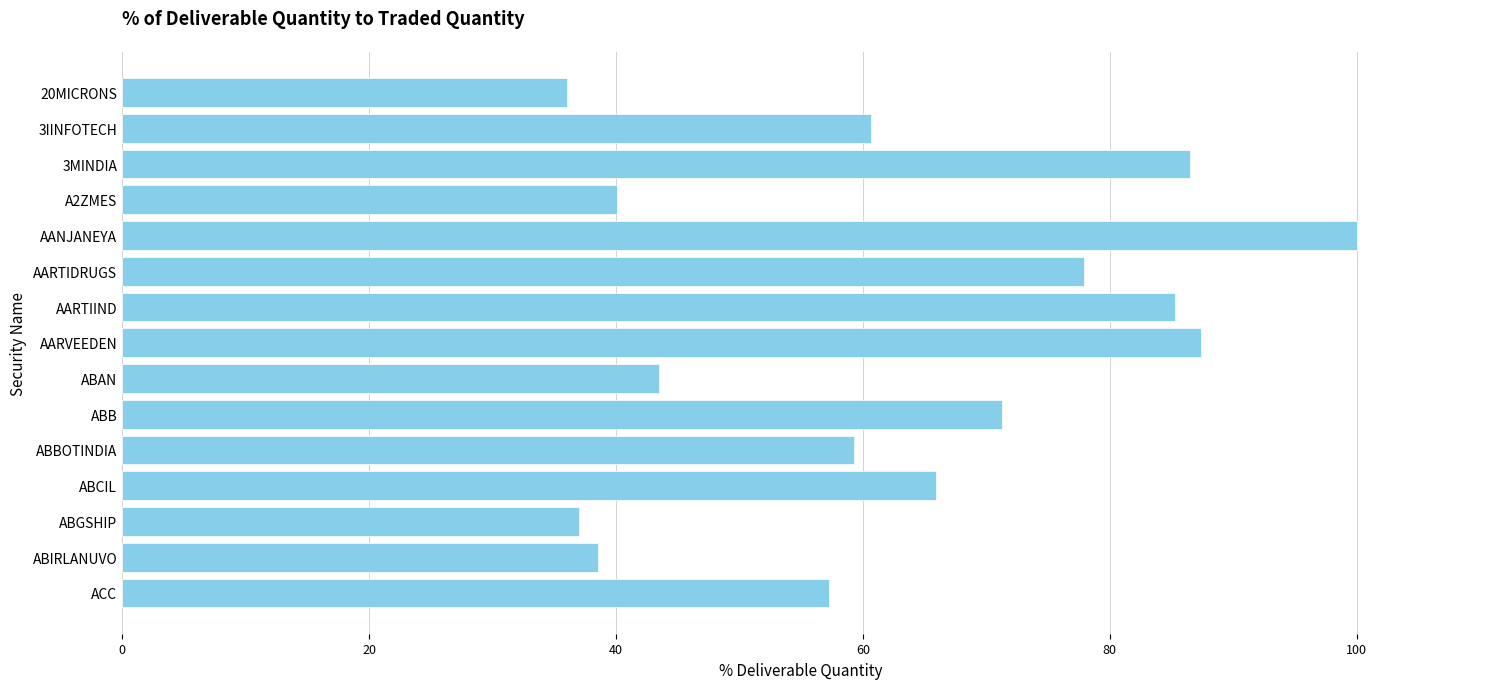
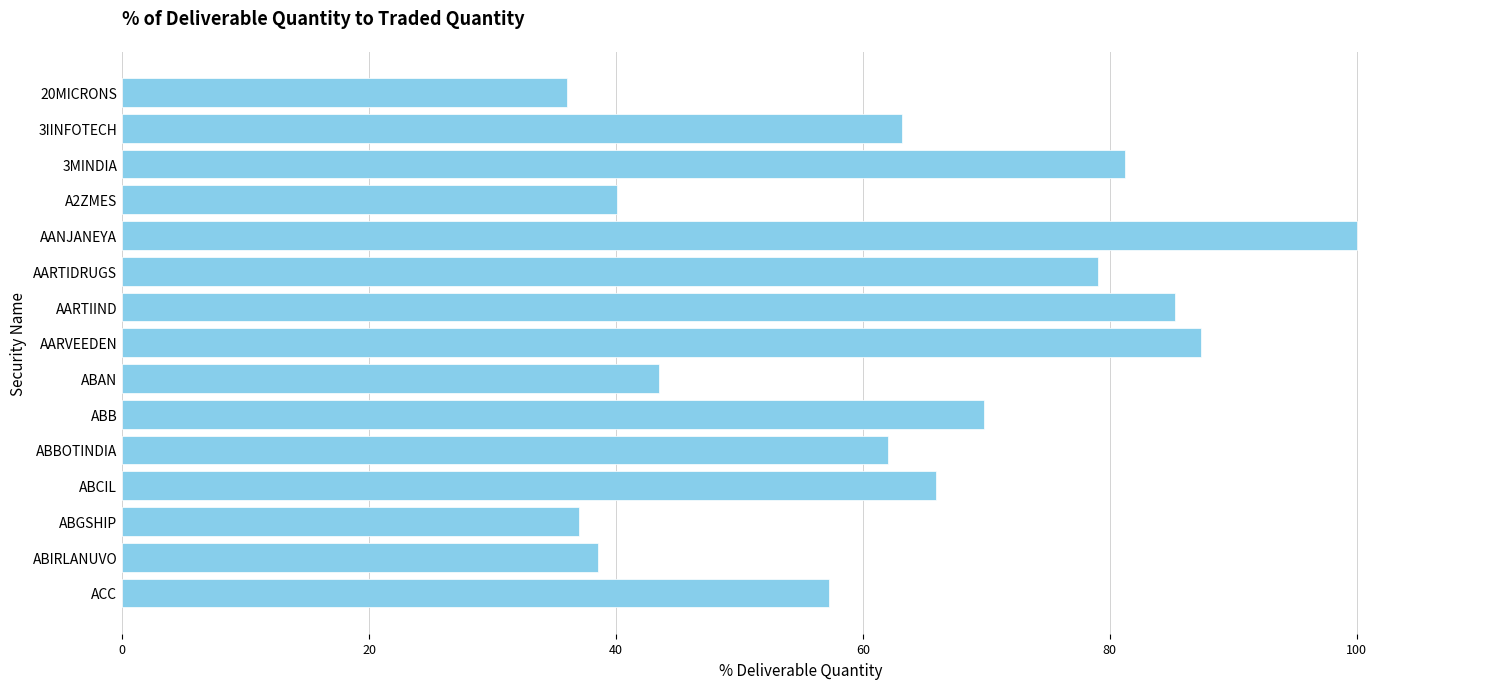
3IINFOTECH: 60.7 -> 63.1
3MINDIA: 86.5 -> 81.2
AARTIDRUGS: 77.9 -> 79.1
ABB: 71.3 -> 69.8
ABBOTINDIA: 59.3 -> 62.0
